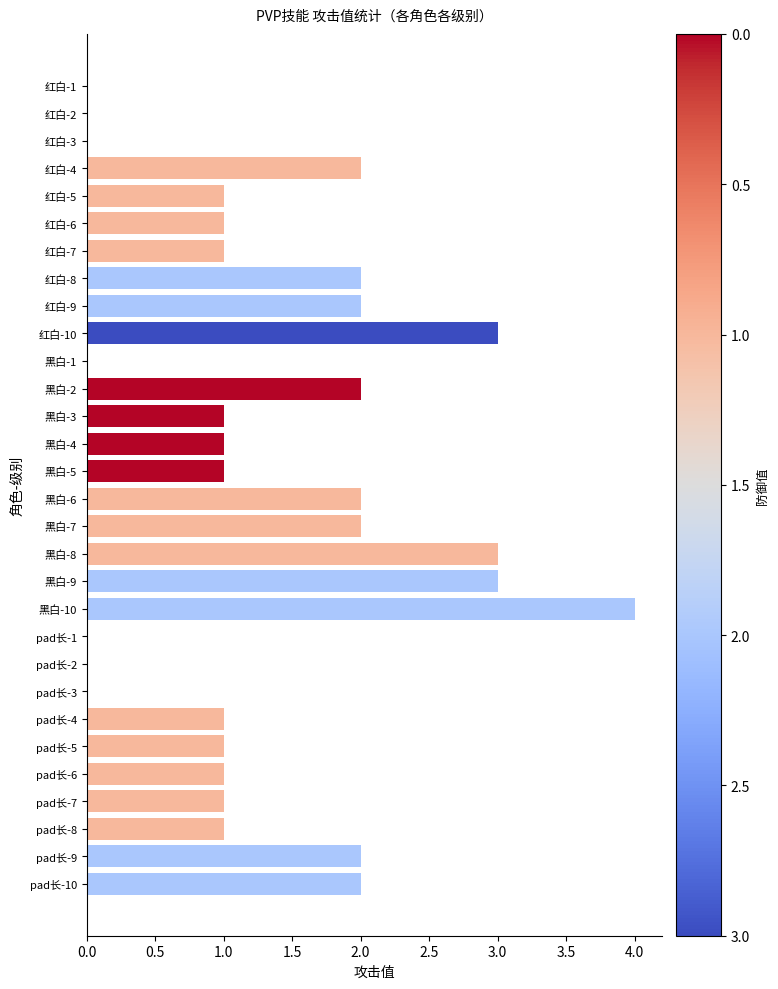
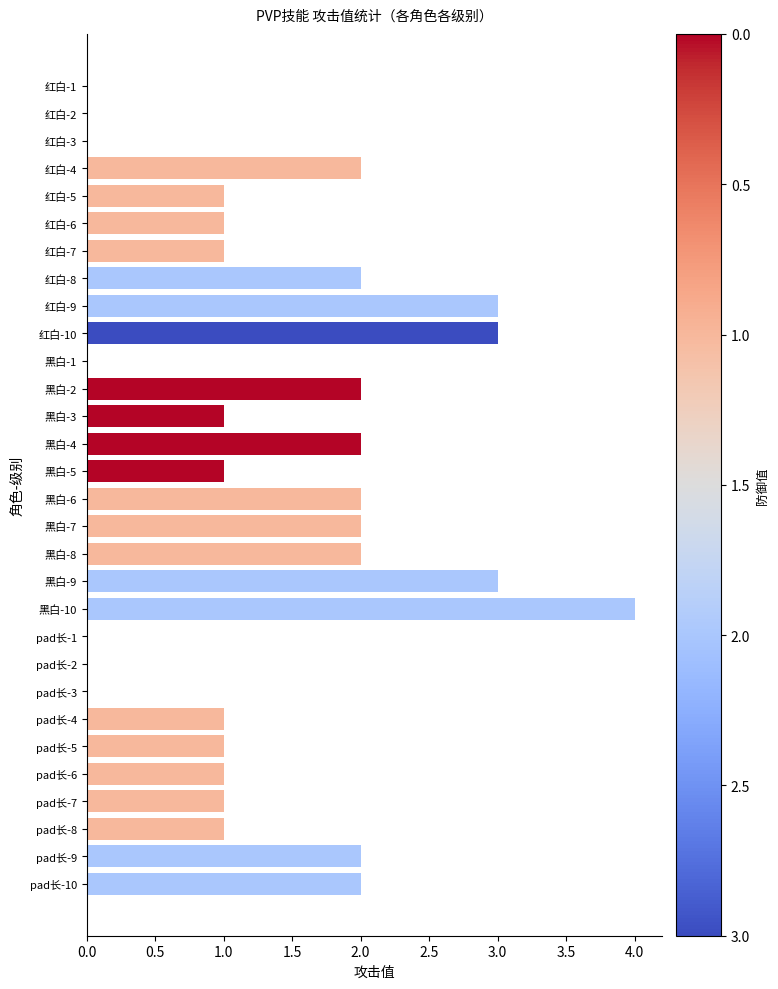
红白-9: 2 -> 3
黑白-4: 1 -> 2
黑白-8: 3 -> 2
